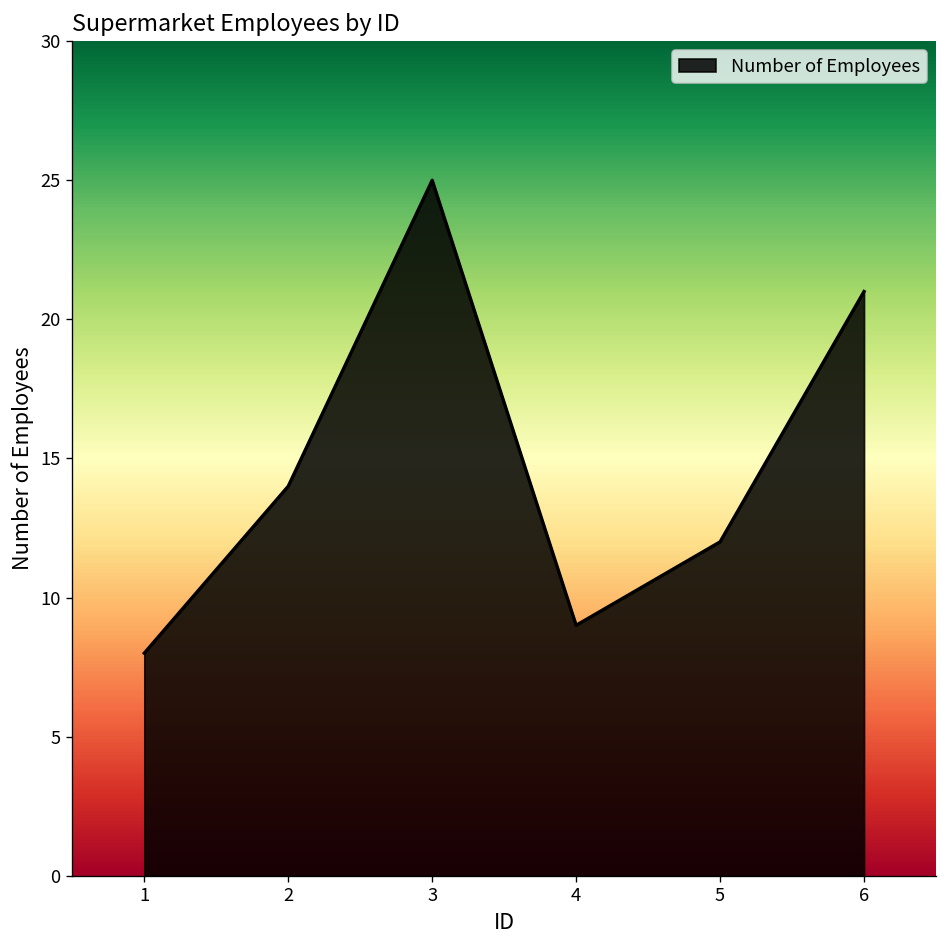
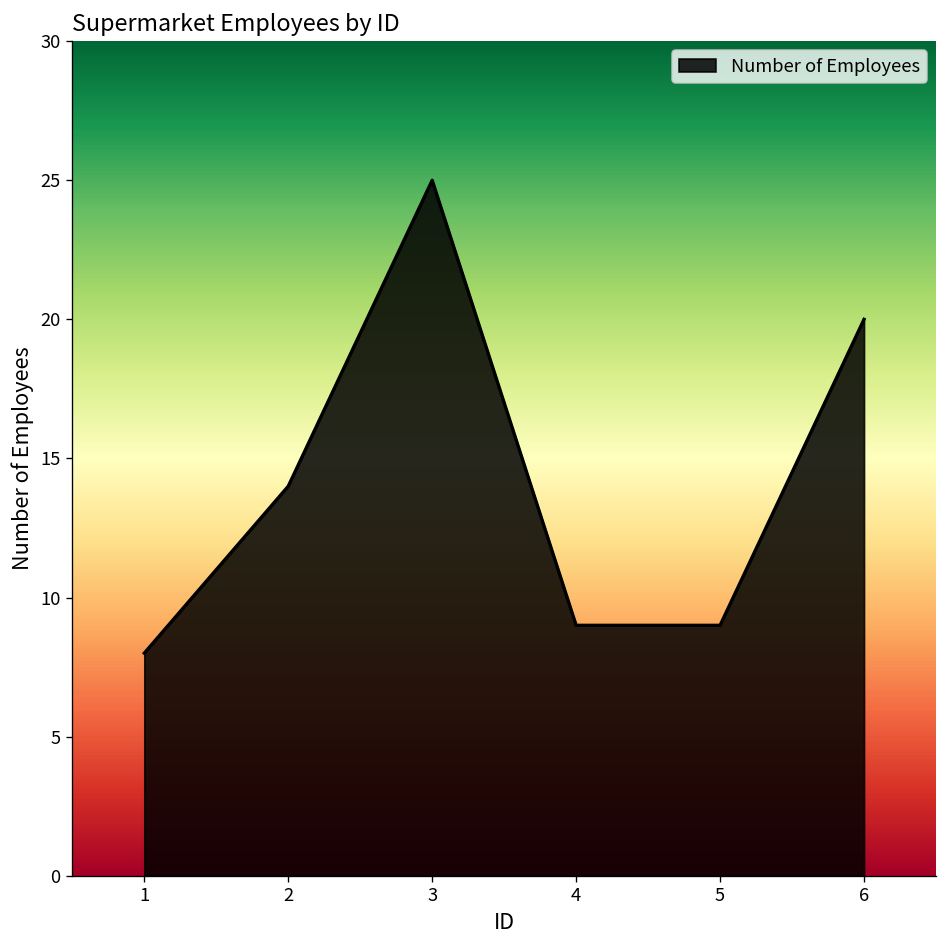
5: 12 -> 9
6: 21 -> 20
